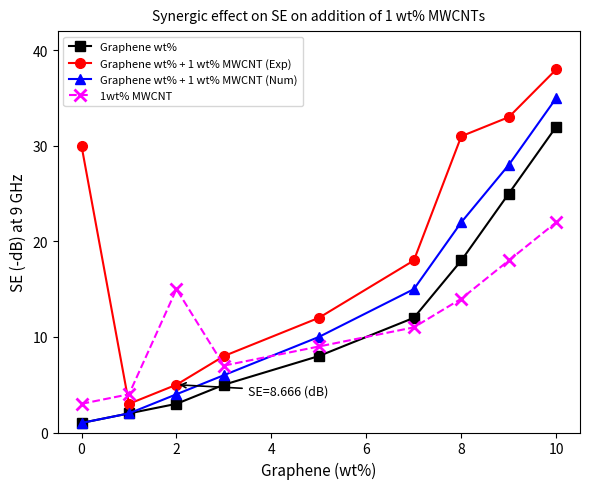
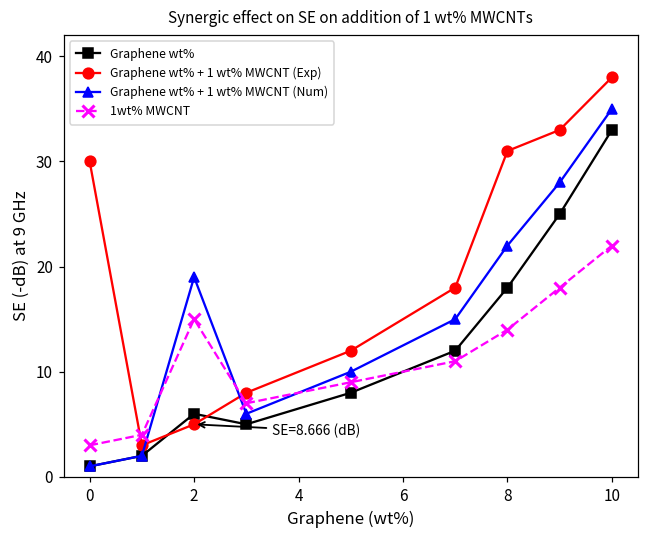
Graphene wt%, 2: 3 -> 6
Graphene wt% + 1 wt% MWCNT (Num), 2: 4 -> 19
Graphene wt%, 10: 32 -> 33
